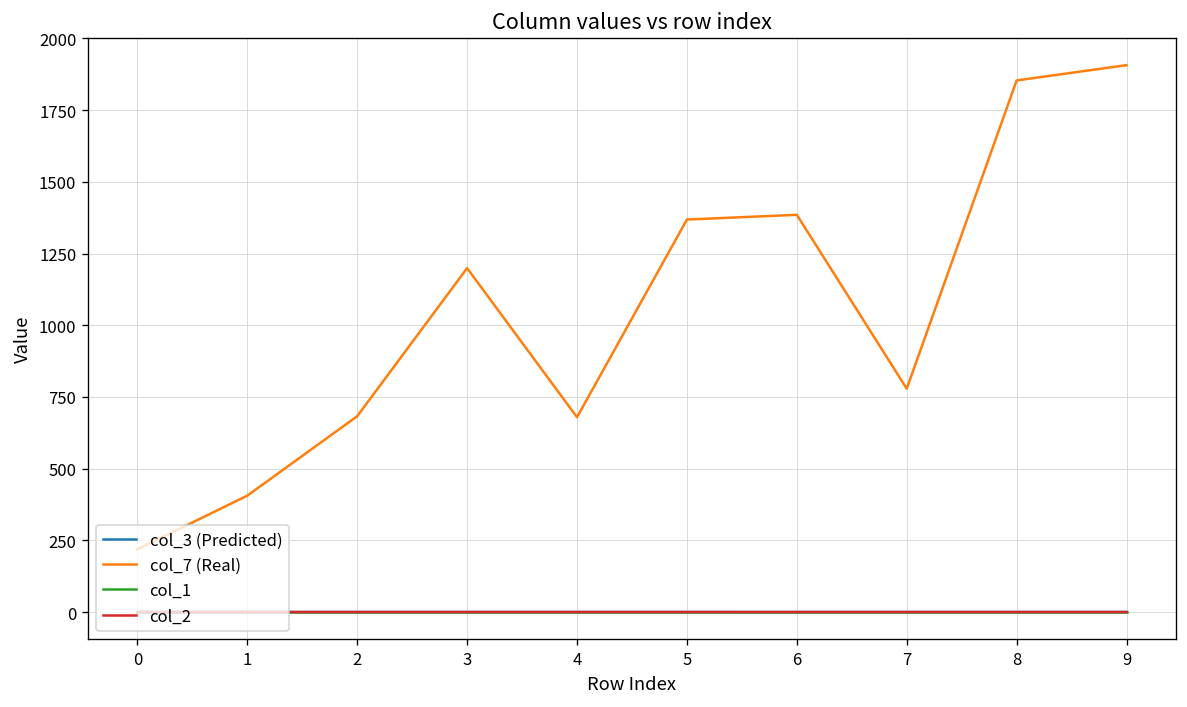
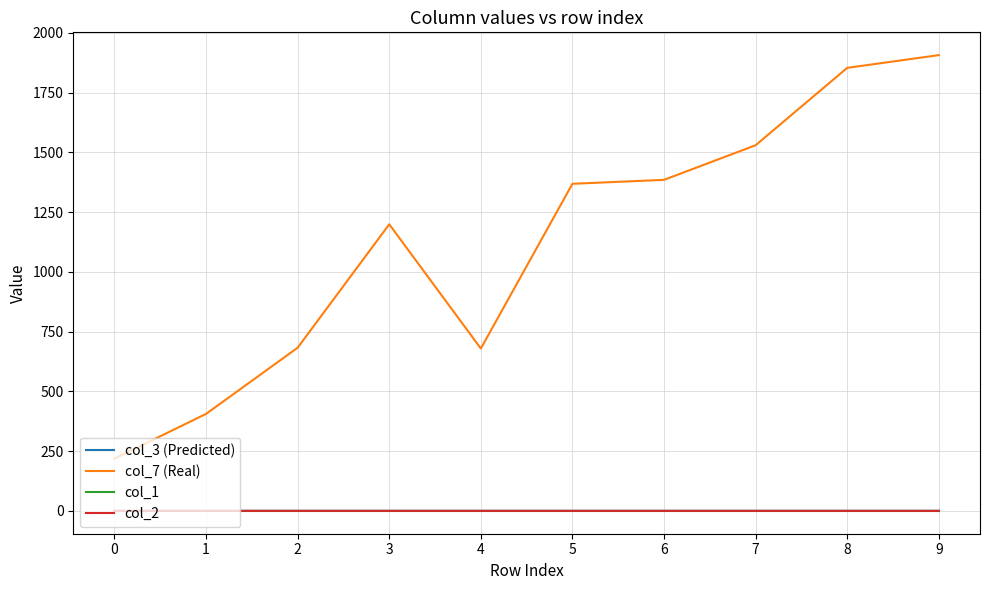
col_7 (Real), 7: 780 -> 1530
